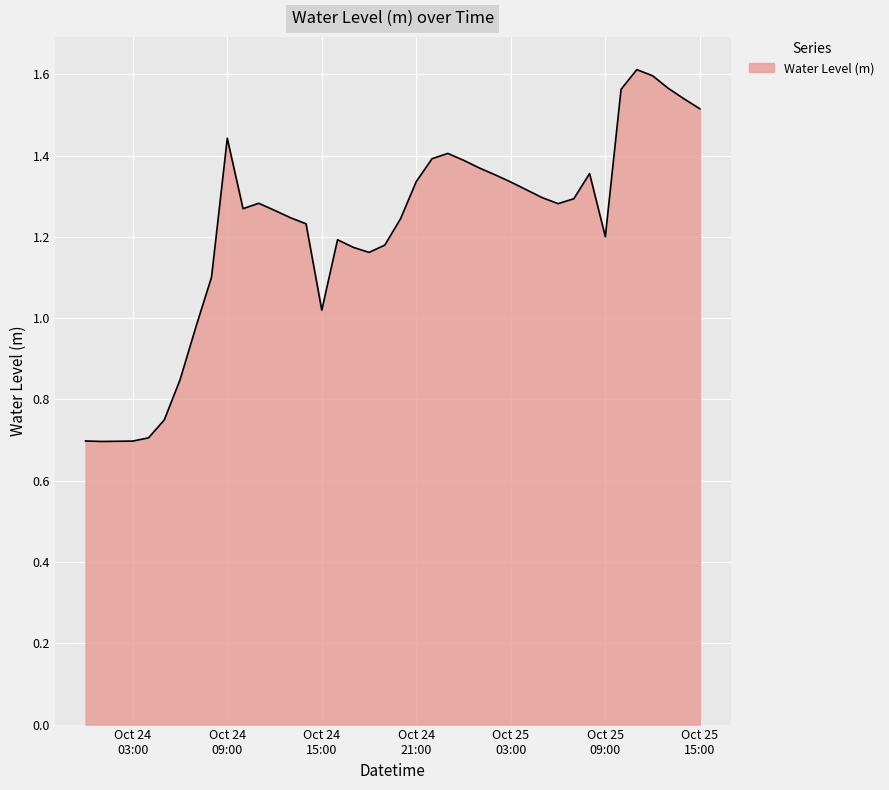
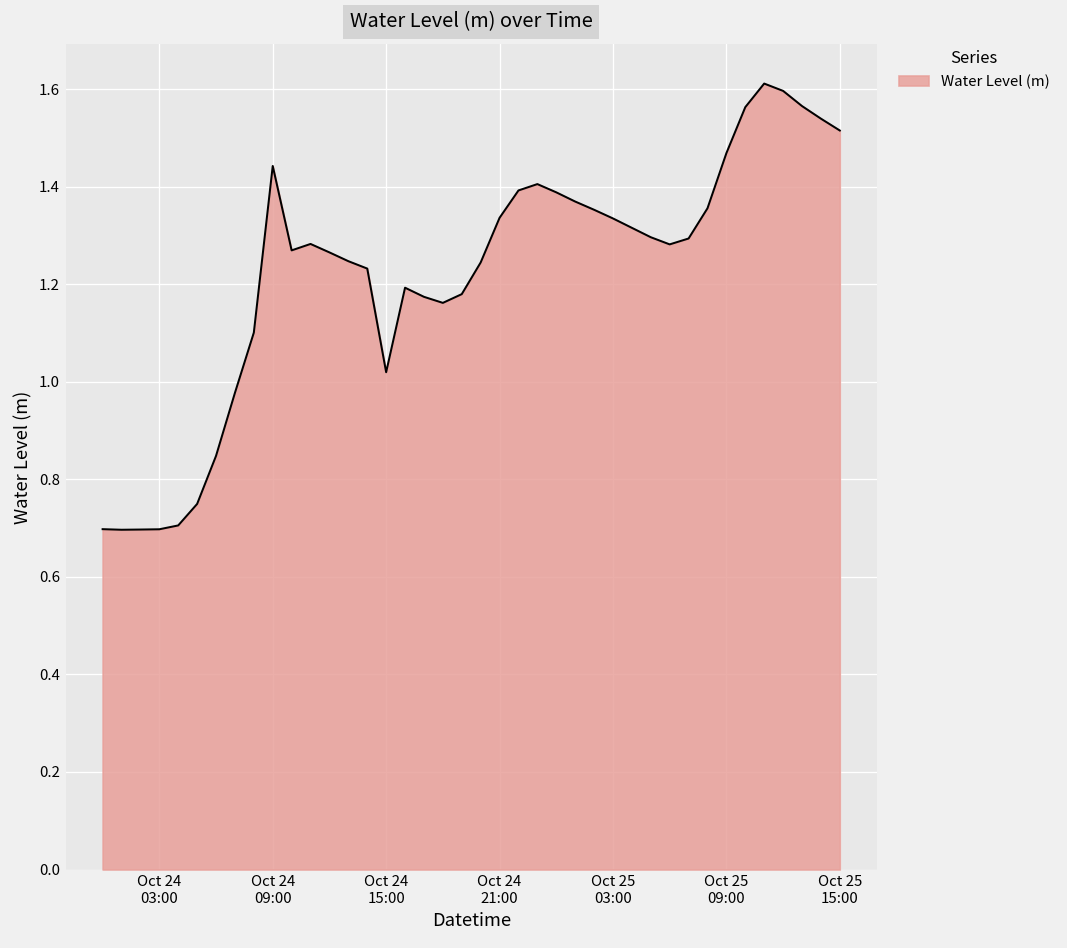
Oct 25 09:00: 1.20 -> 1.47
